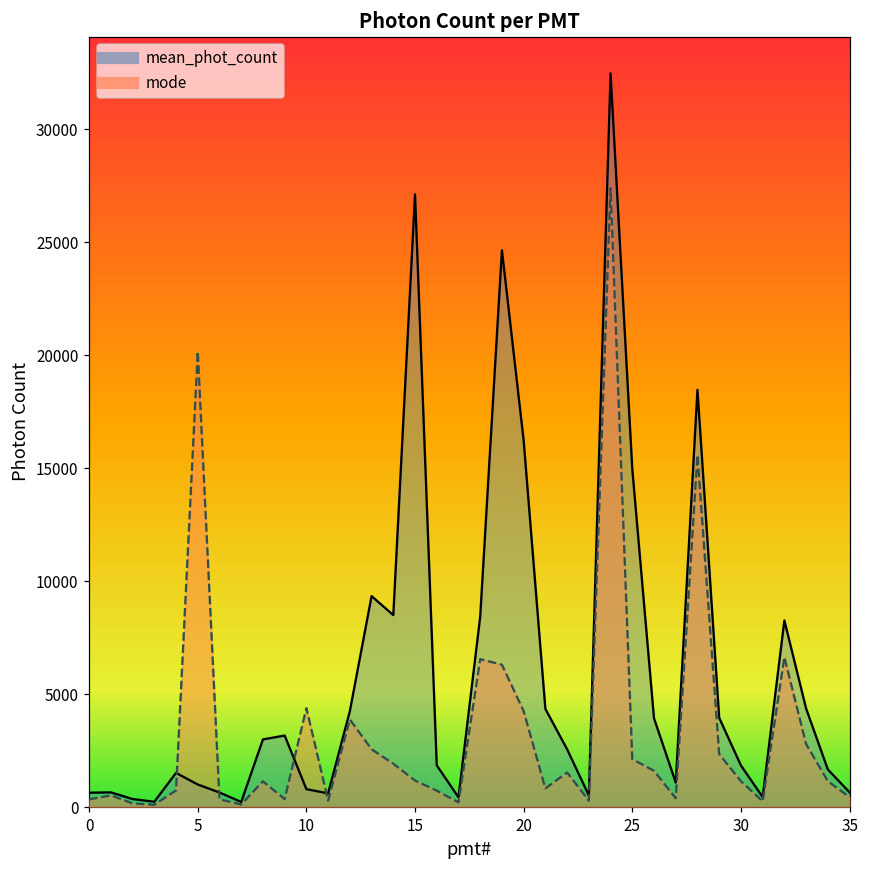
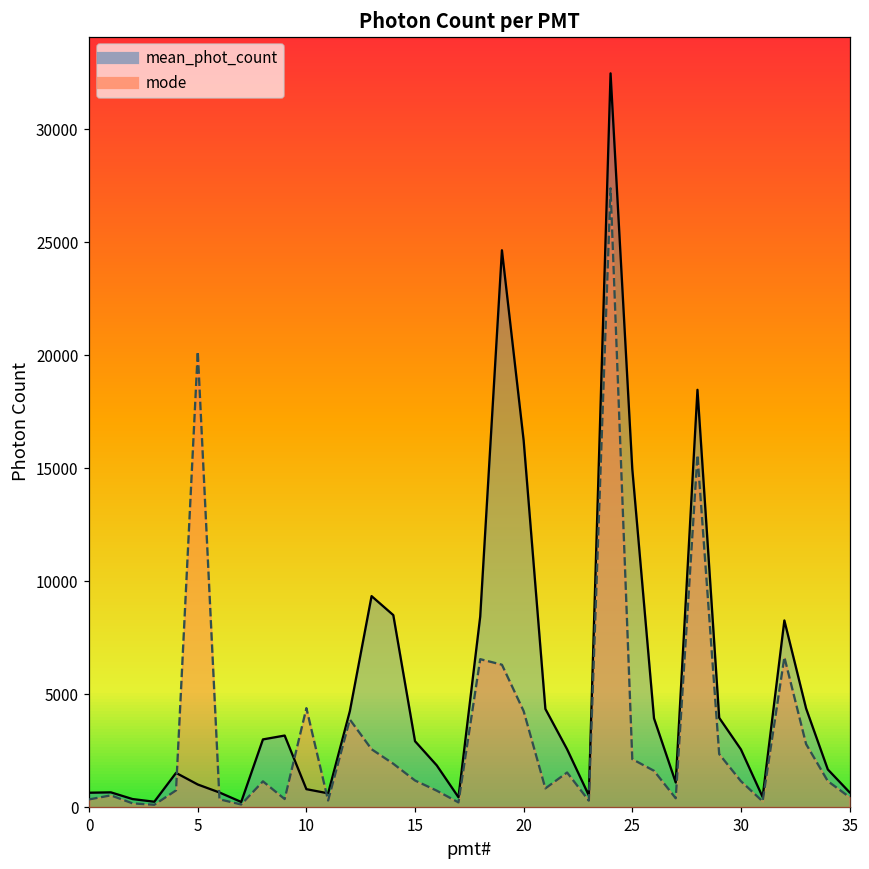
mean_phot_count, 15: 27100 -> 2900
mean_phot_count, 30: 1800 -> 2600
